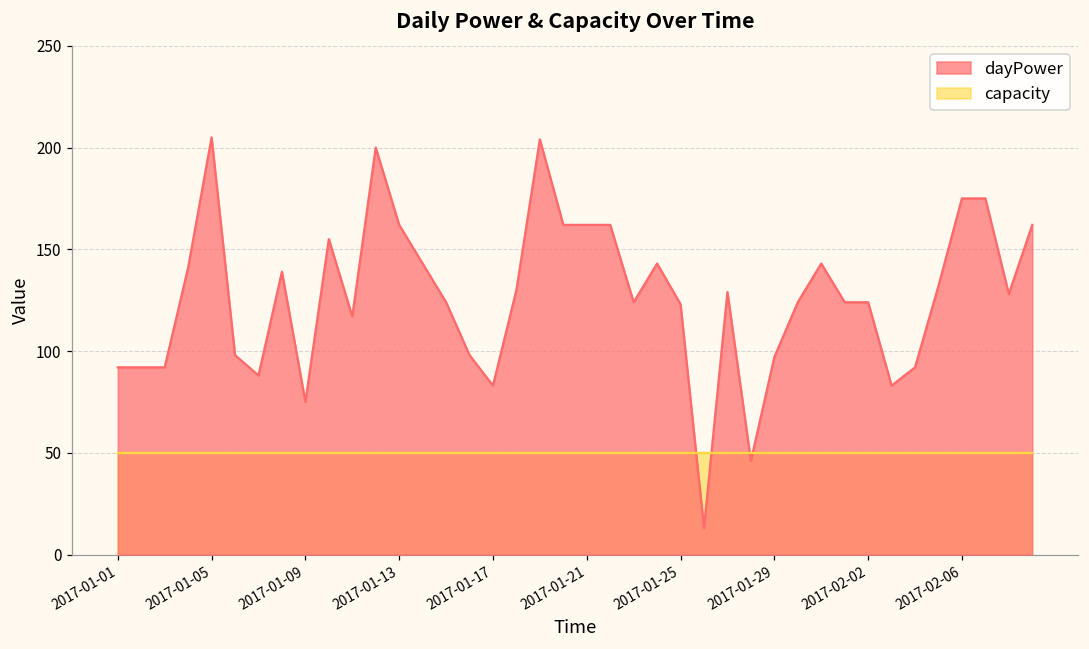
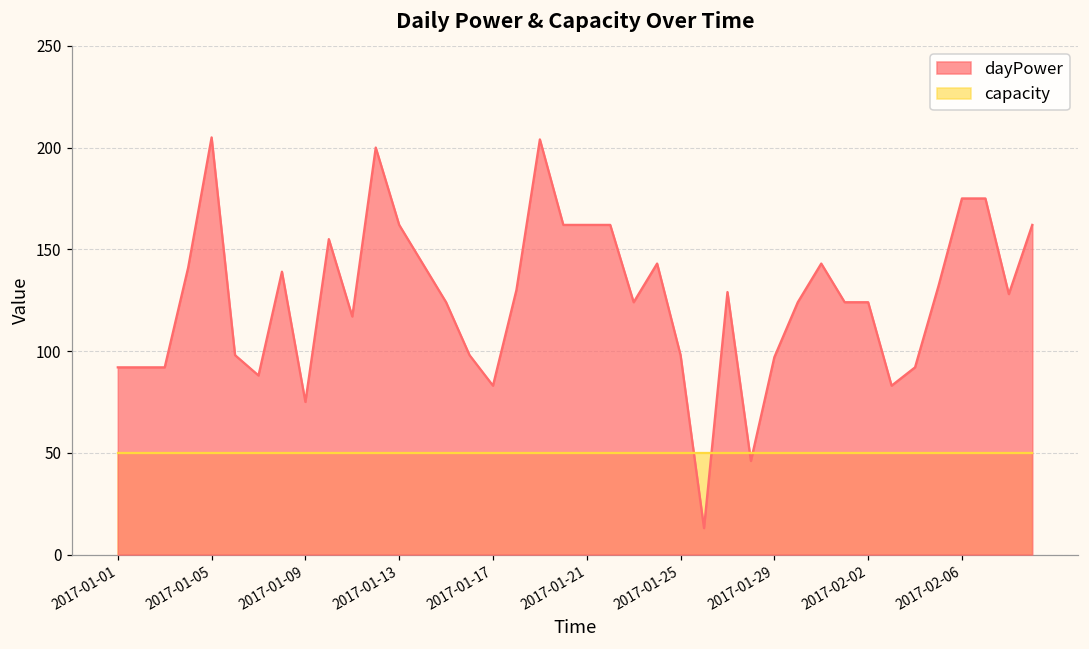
dayPower, 2017-01-25: 123 -> 98
